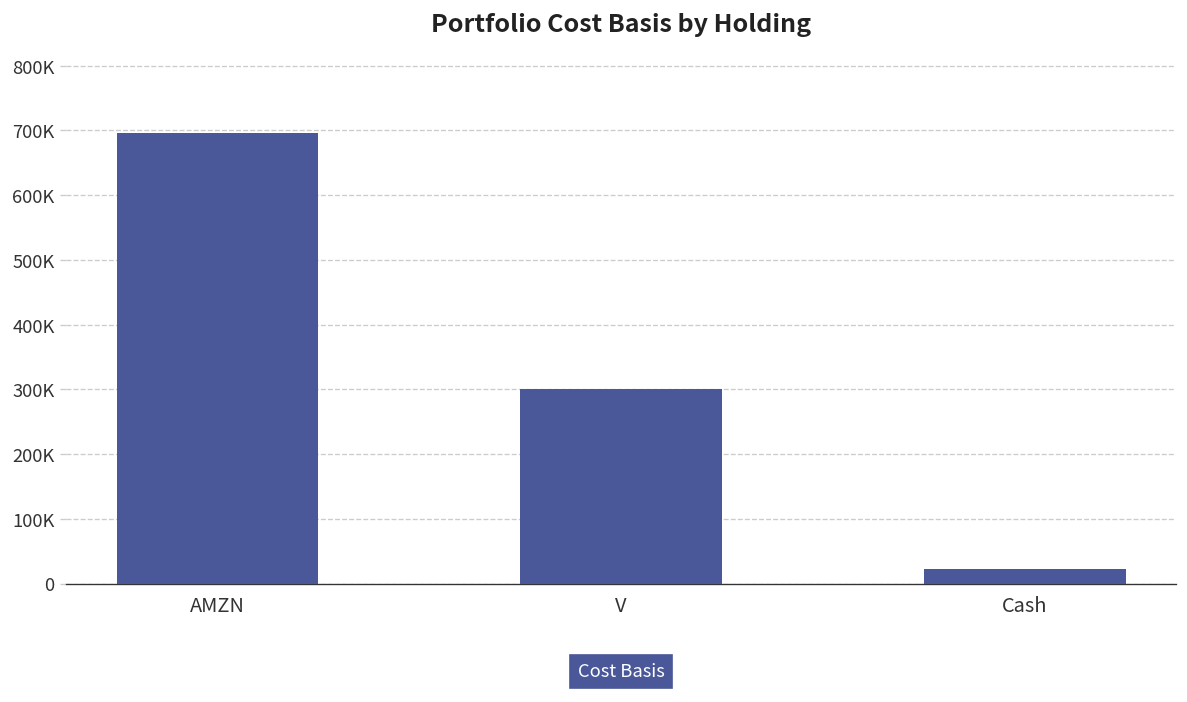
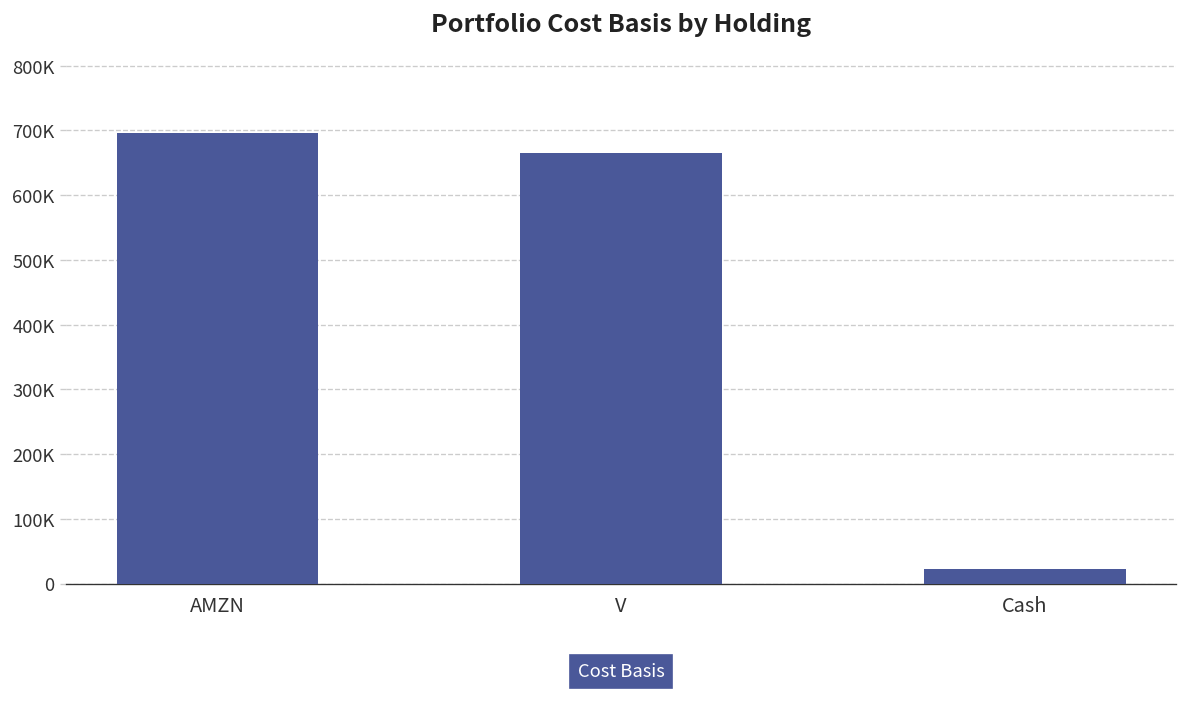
V: 300000 -> 670000
